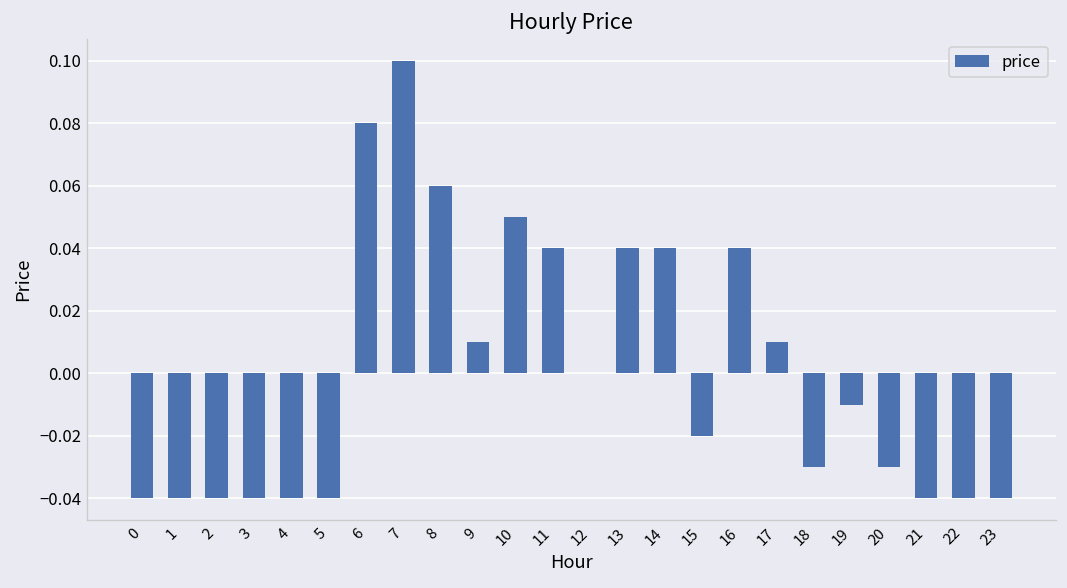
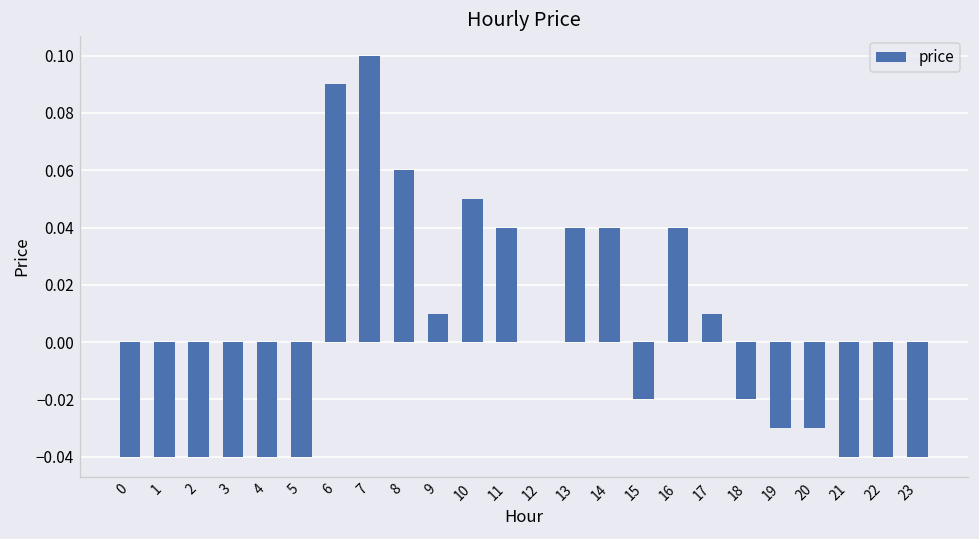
6: 0.08 -> 0.09
18: -0.03 -> -0.02
19: -0.01 -> -0.03
